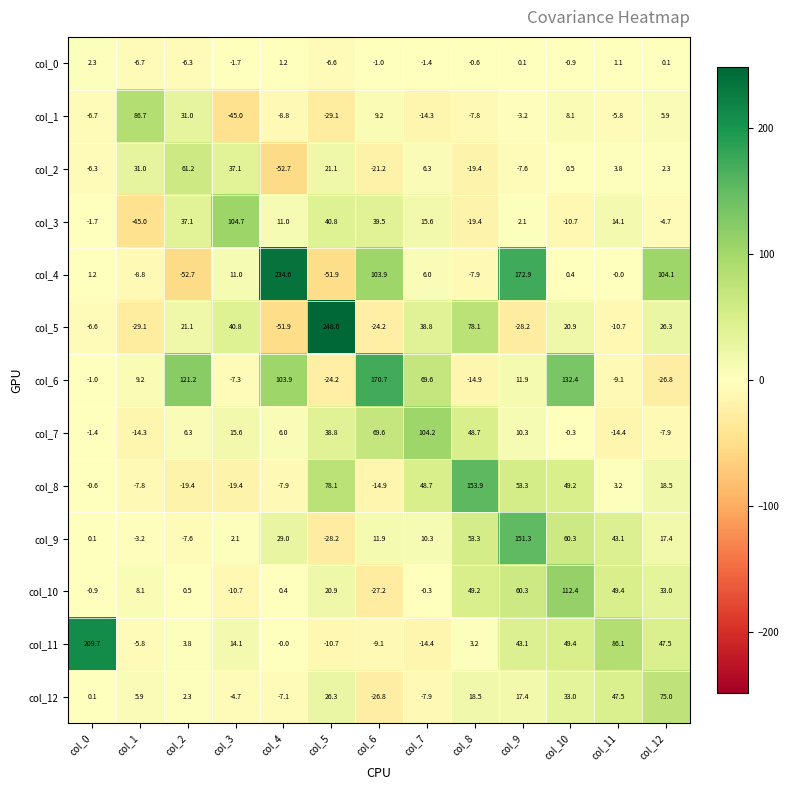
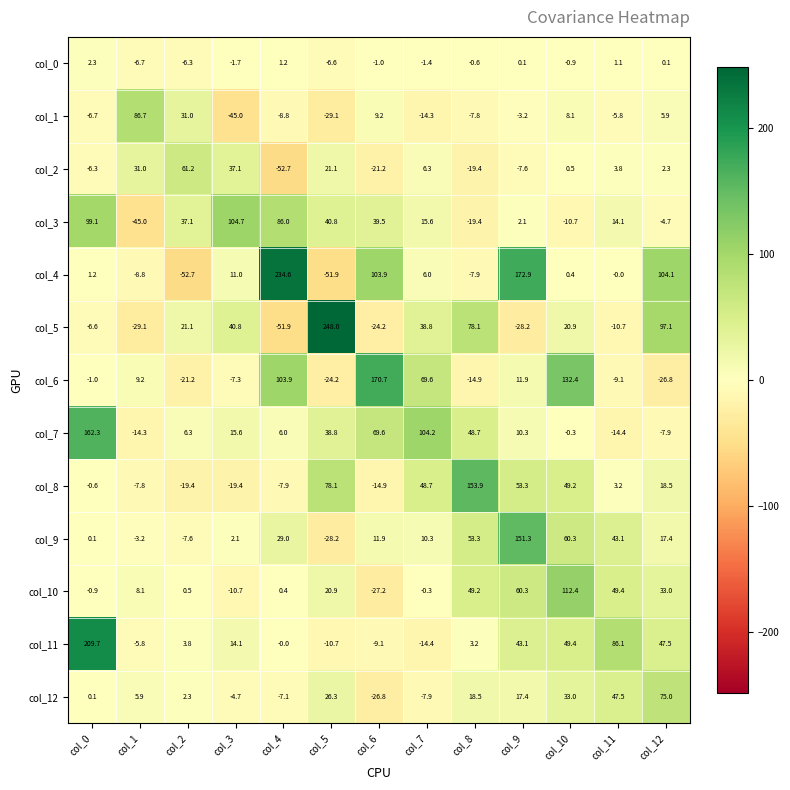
col_3, col_0: -1.7 -> 99.1
col_3, col_4: 11.0 -> 86.0
col_5, col_12: 26.3 -> 97.1
col_6, col_2: 121.2 -> -21.2
col_7, col_0: -1.4 -> 162.3
